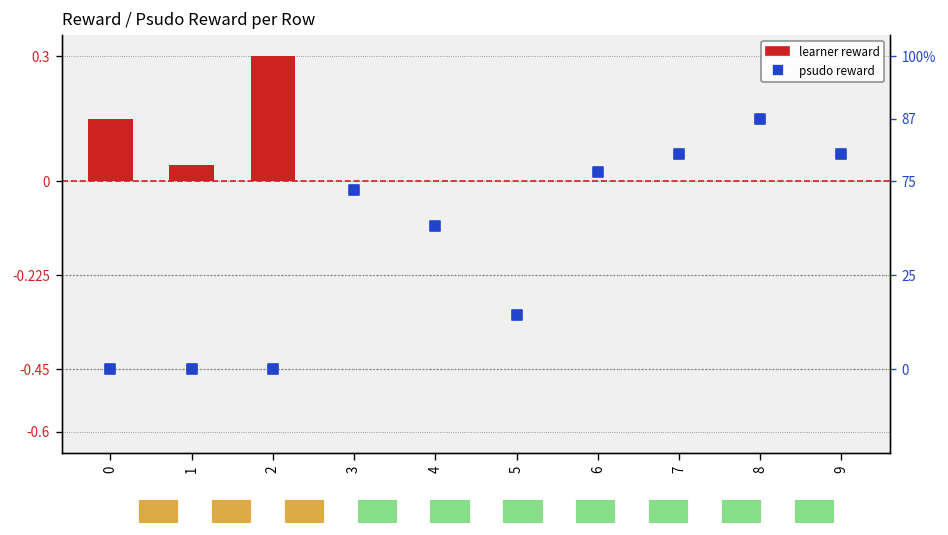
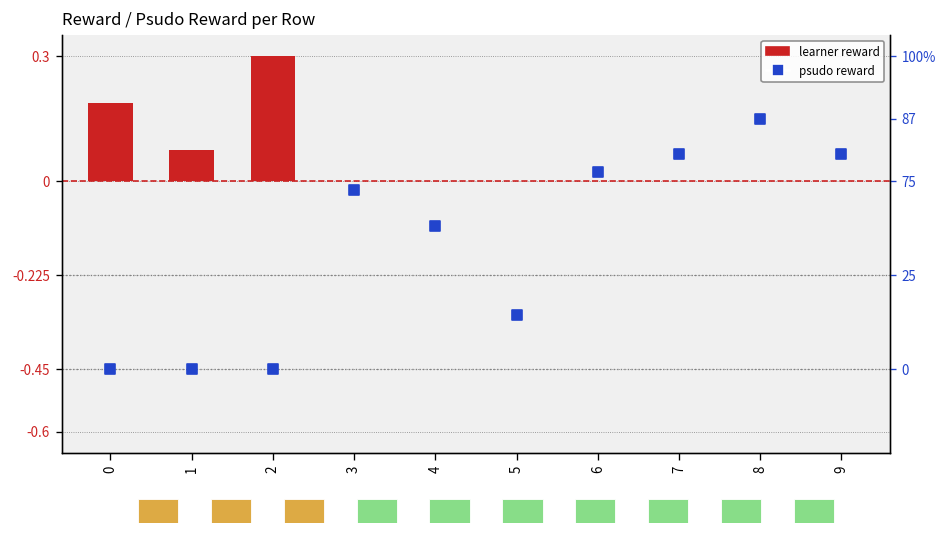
Reward / Psudo Reward per Row, learner reward, 0: 0.15 -> 0.19
Reward / Psudo Reward per Row, learner reward, 1: 0.04 -> 0.08
